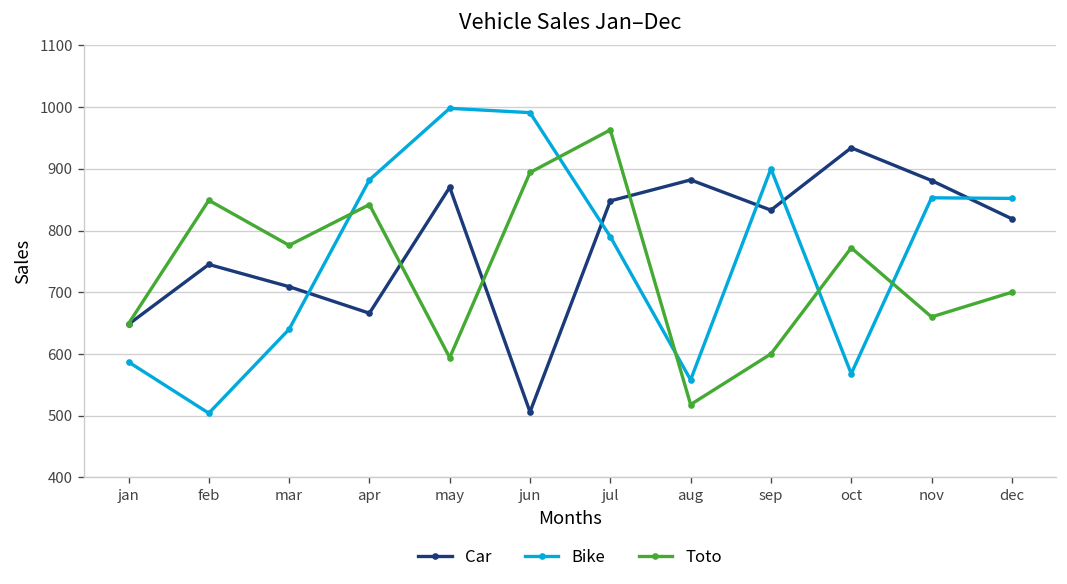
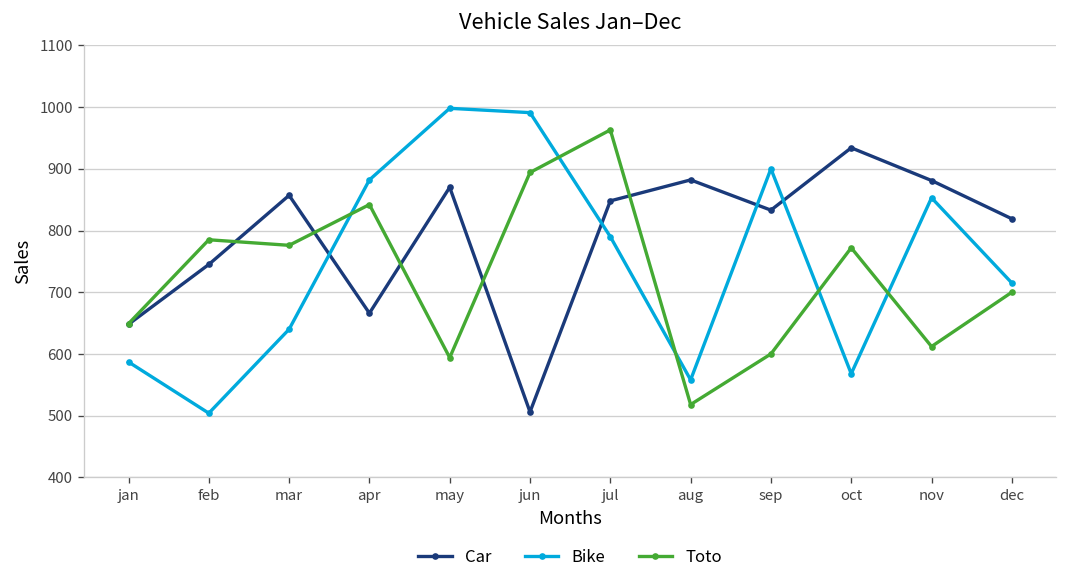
Toto, feb: 850 -> 790
Car, mar: 710 -> 860
Toto, nov: 660 -> 610
Bike, dec: 850 -> 720
